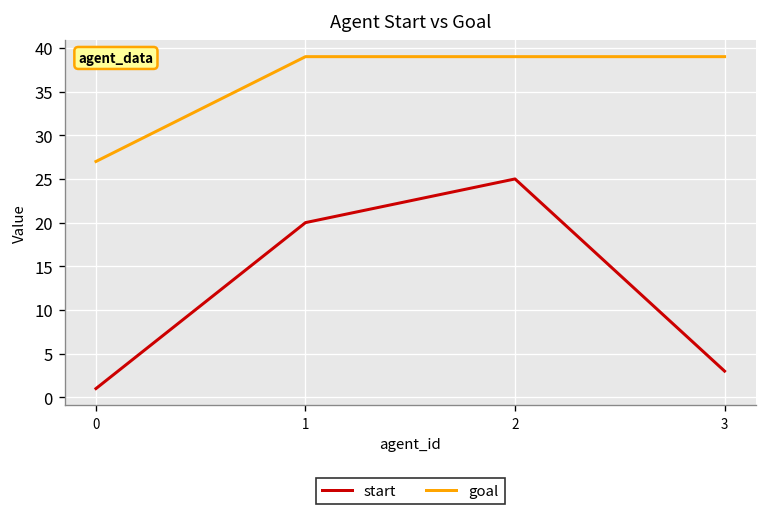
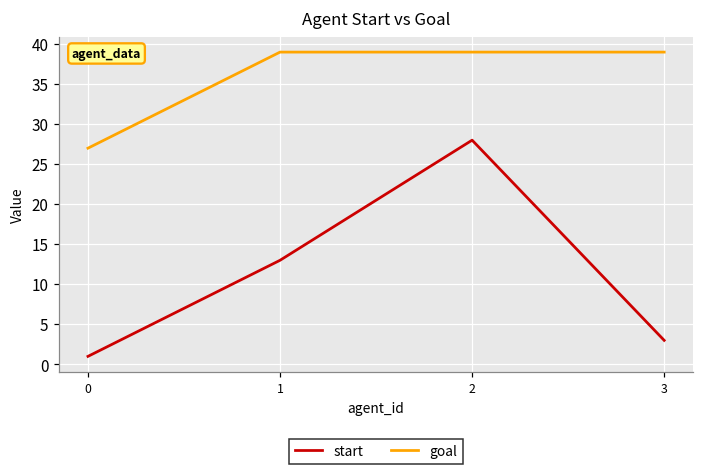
start, 1: 20 -> 13
start, 2: 25 -> 28
